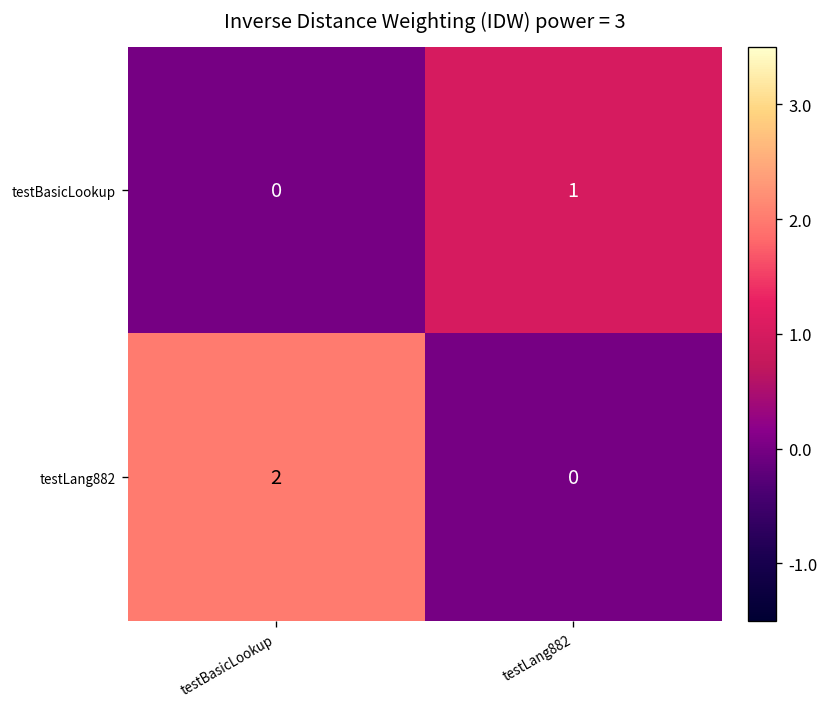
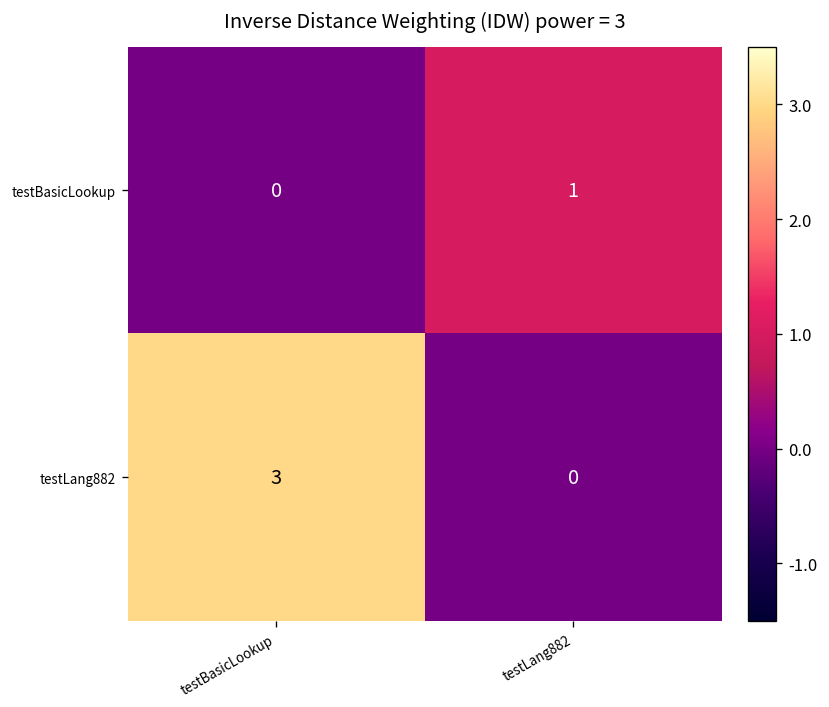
testLang882, testBasicLookup: 2 -> 3
